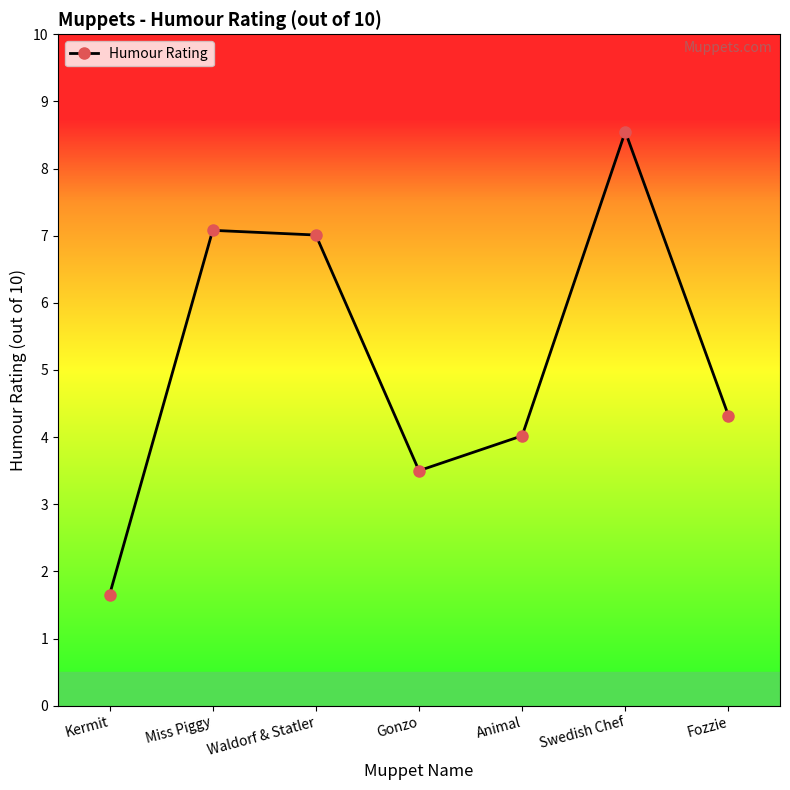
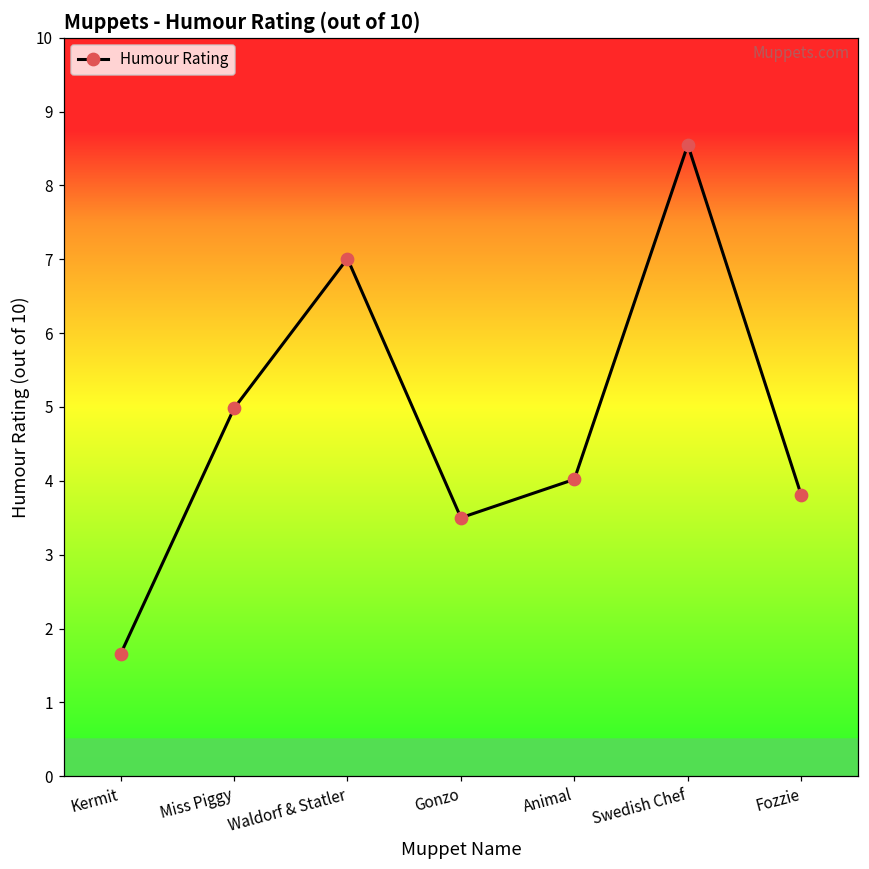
Miss Piggy: 7.1 -> 5.0
Fozzie: 4.3 -> 3.8
